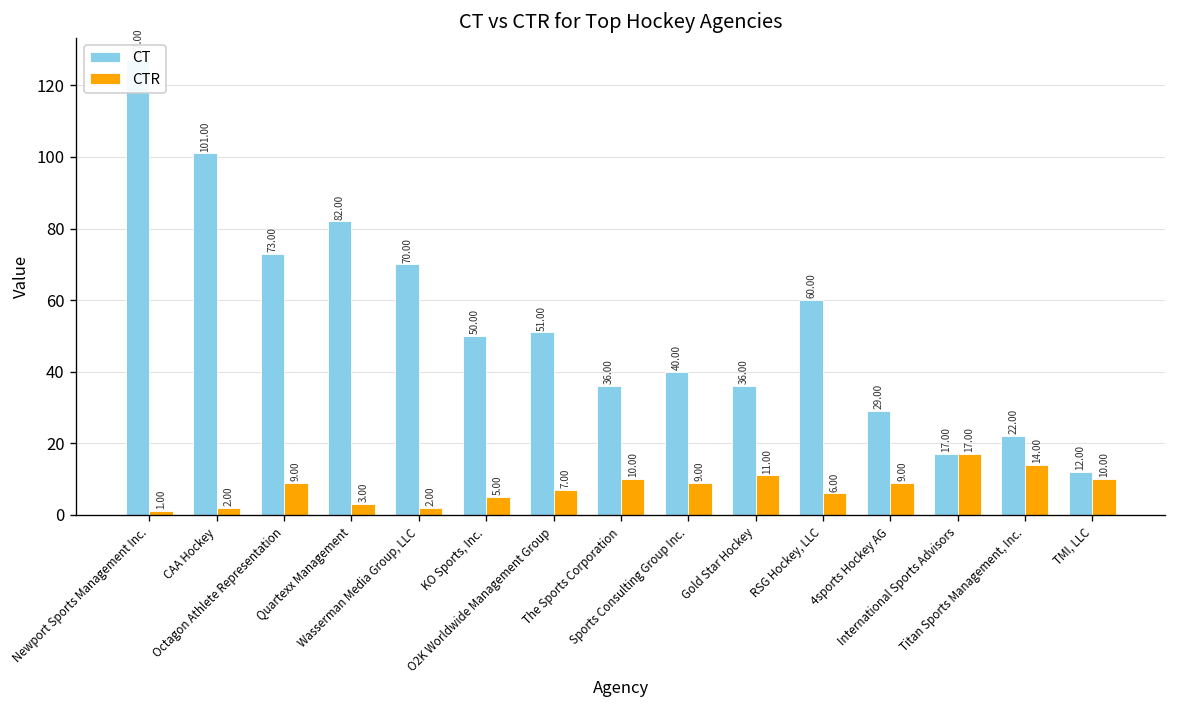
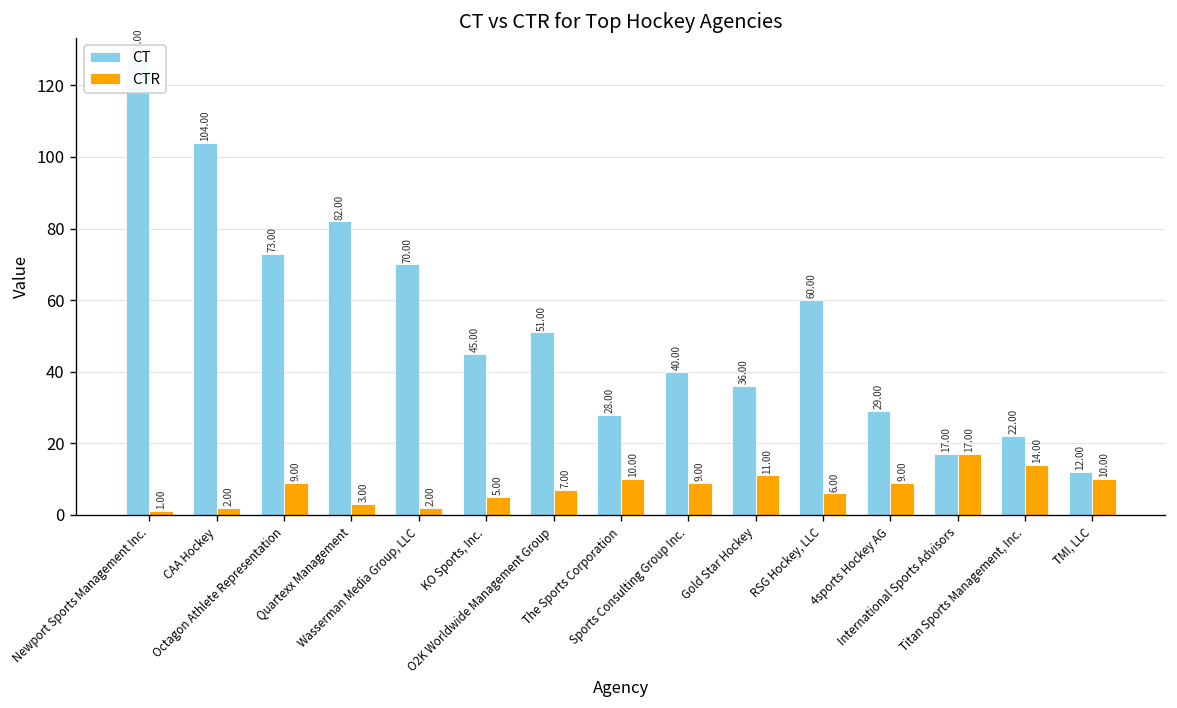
CT, CAA Hockey: 101.00 -> 104.00
CT, KO Sports, Inc.: 50.00 -> 45.00
CT, The Sports Corporation: 36.00 -> 28.00
